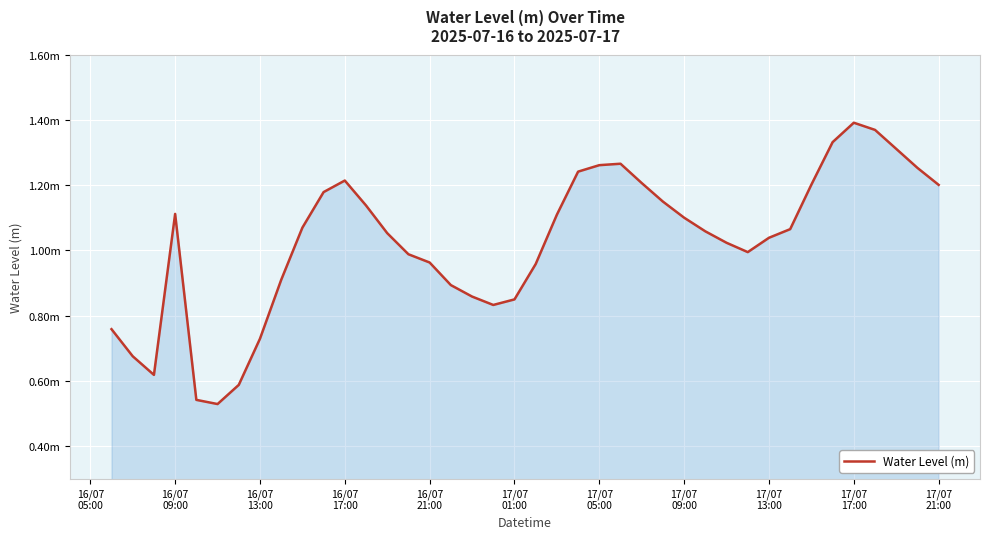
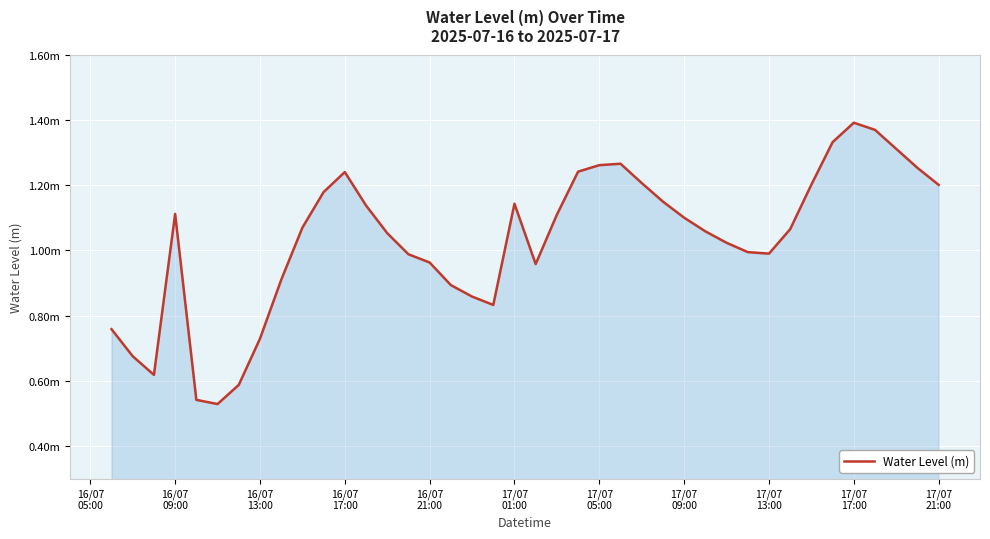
16/07 17:00: 1.21m -> 1.24m
17/07 01:00: 0.85m -> 1.14m
17/07 13:00: 1.04m -> 0.99m
